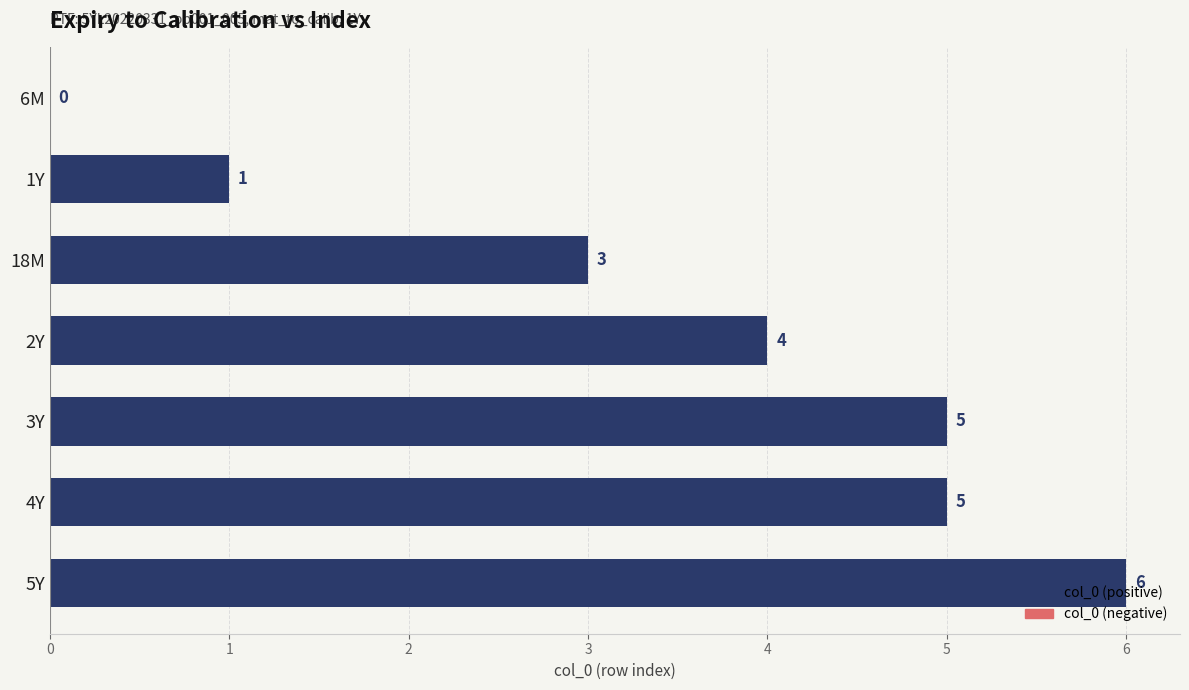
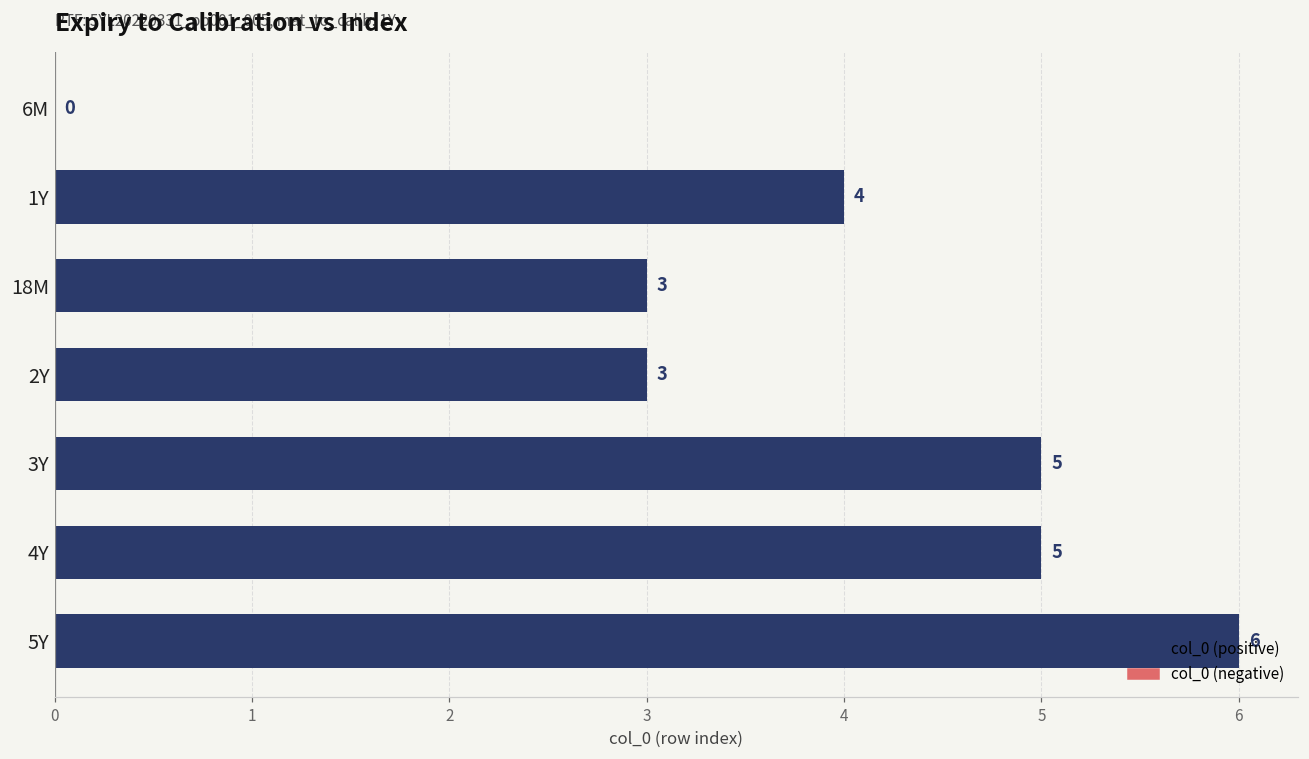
1Y: 1 -> 4
2Y: 4 -> 3
